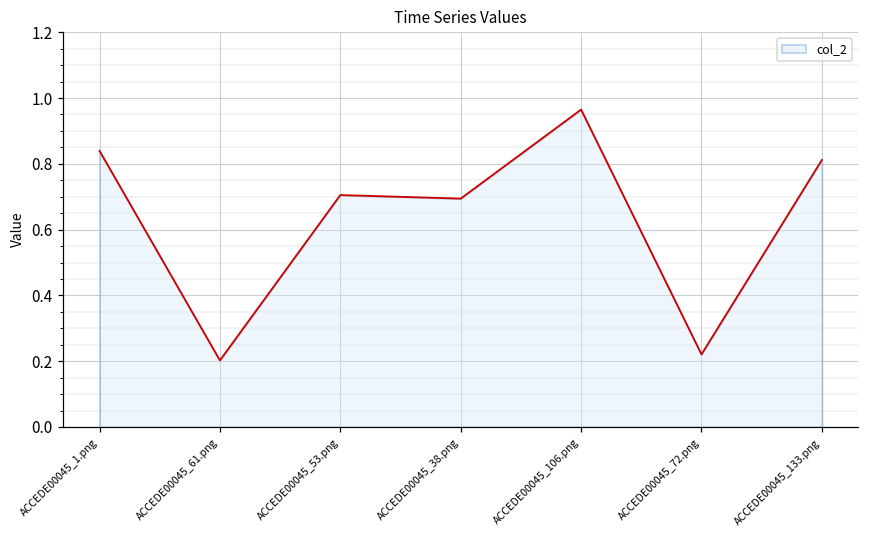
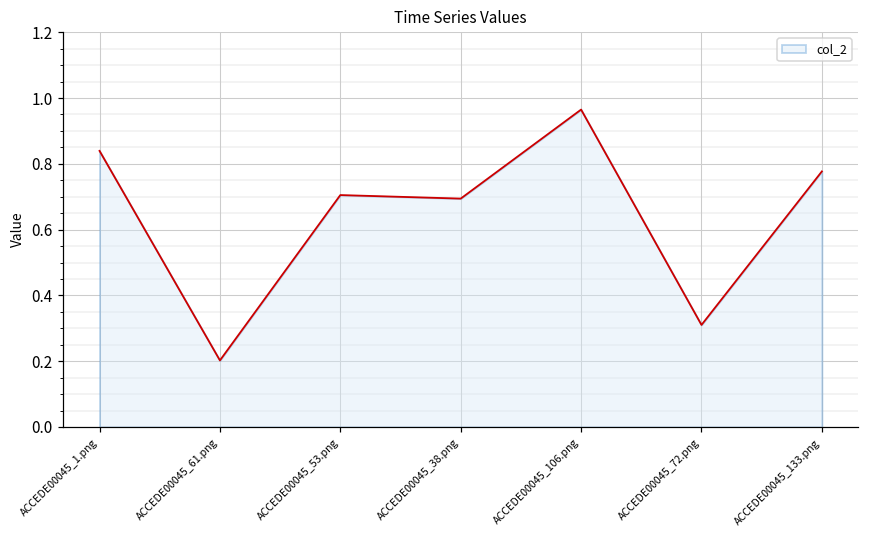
ACCEDE00045_72.png: 0.22 -> 0.31
ACCEDE00045_133.png: 0.81 -> 0.78
